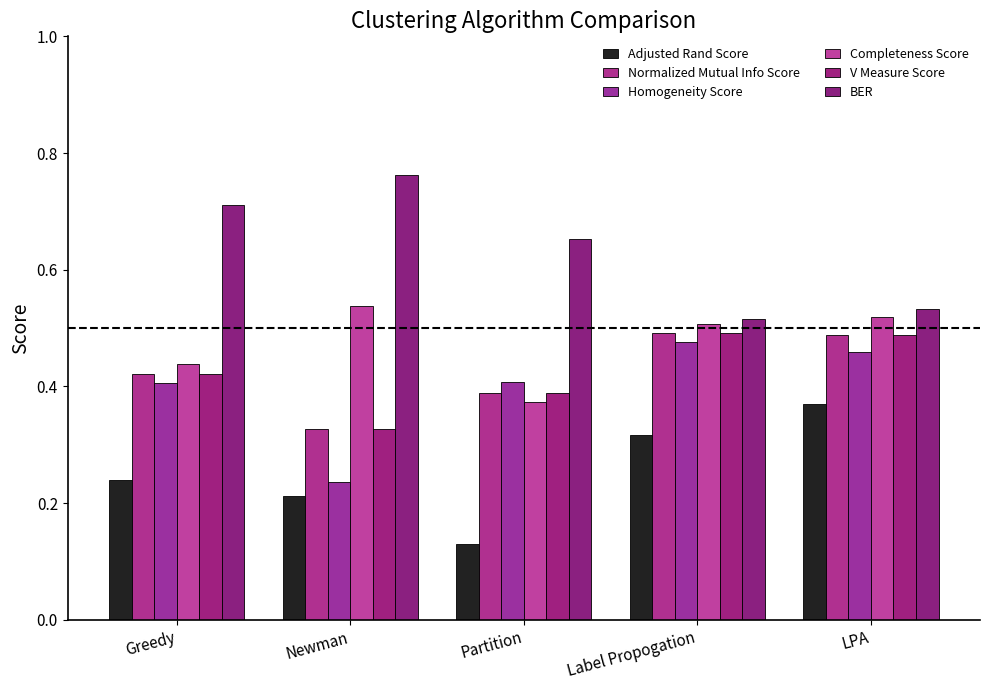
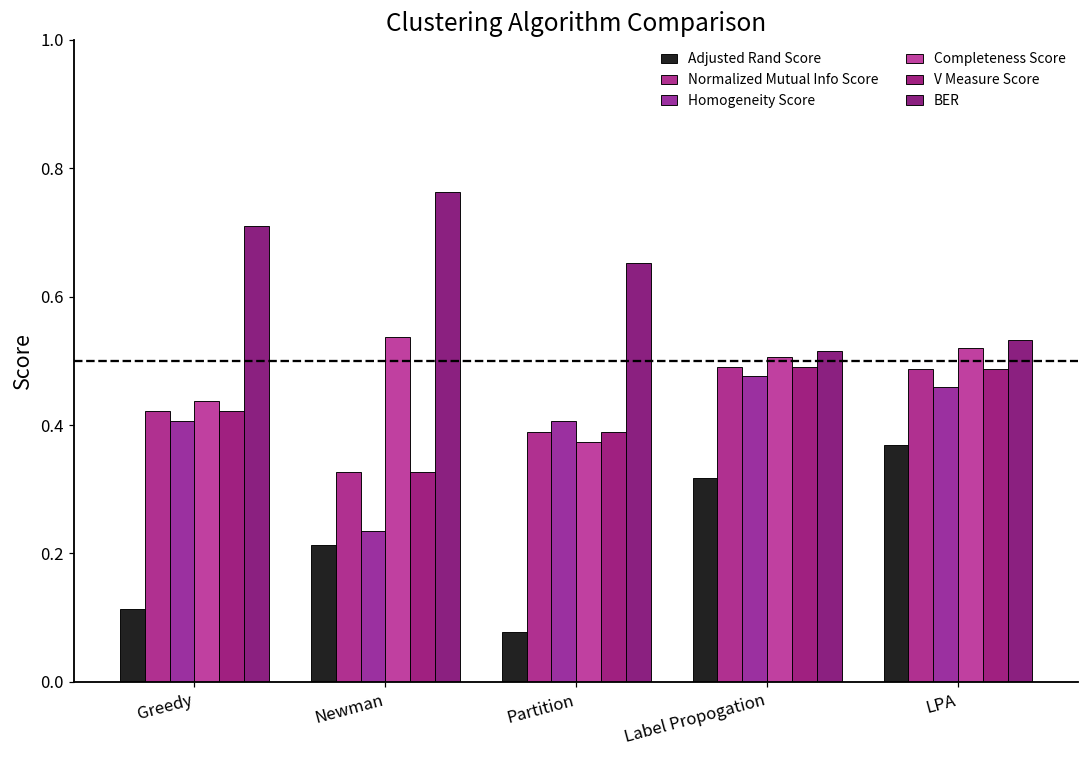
Adjusted Rand Score, Greedy: 0.24 -> 0.11
Adjusted Rand Score, Partition: 0.13 -> 0.08
